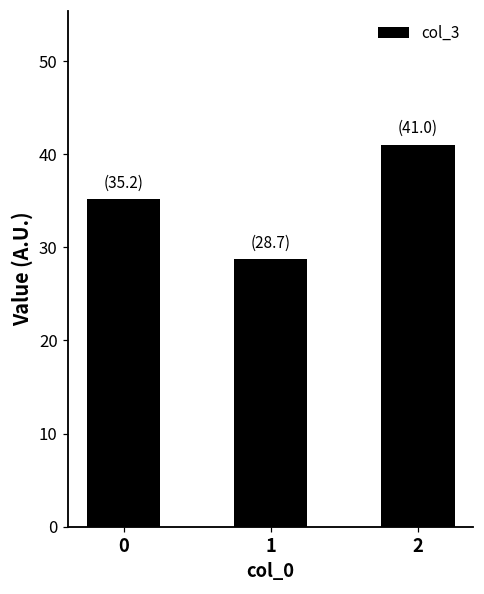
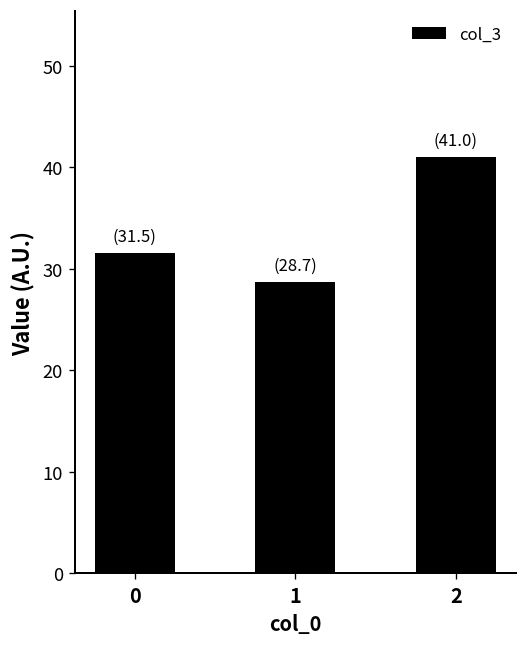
0: (35.2) -> (31.5)
